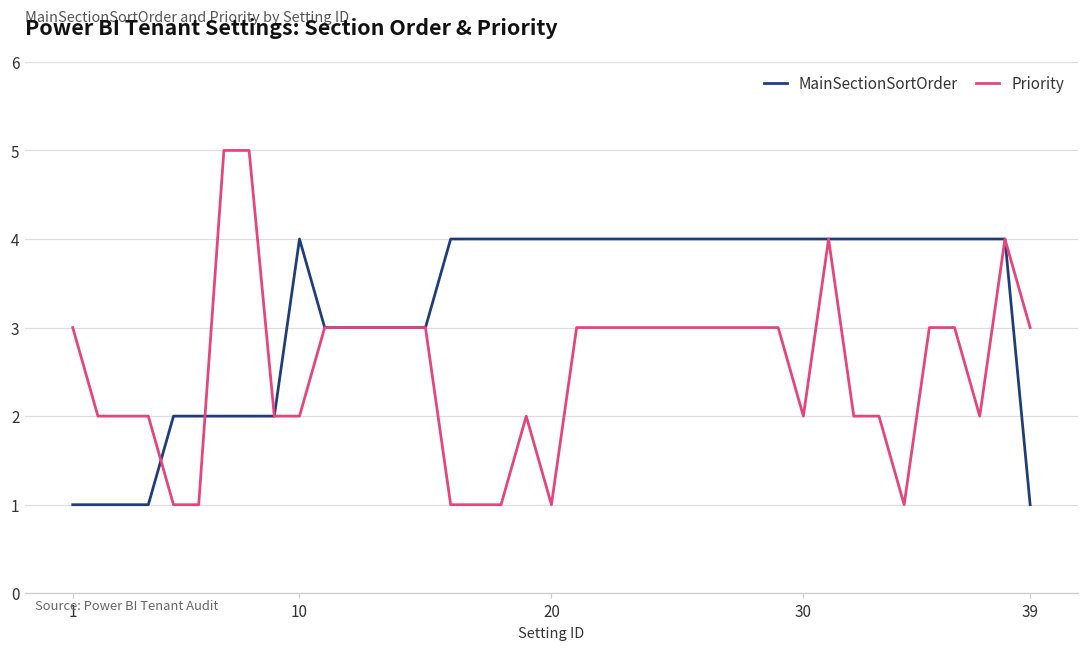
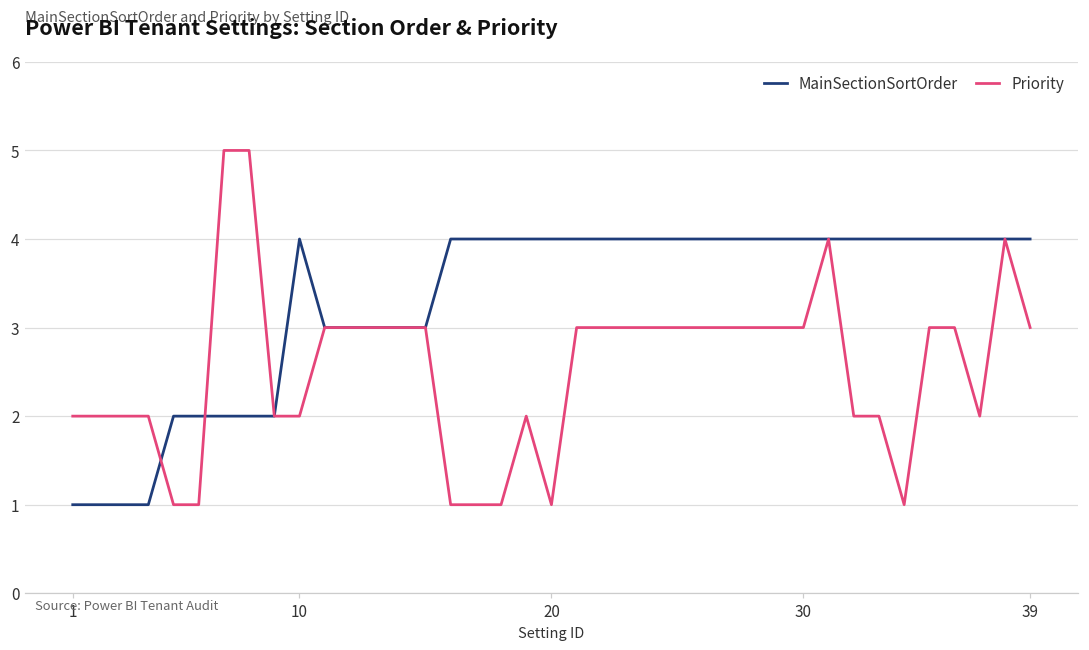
Priority, 1: 3 -> 2
Priority, 30: 2 -> 3
MainSectionSortOrder, 39: 1 -> 4
